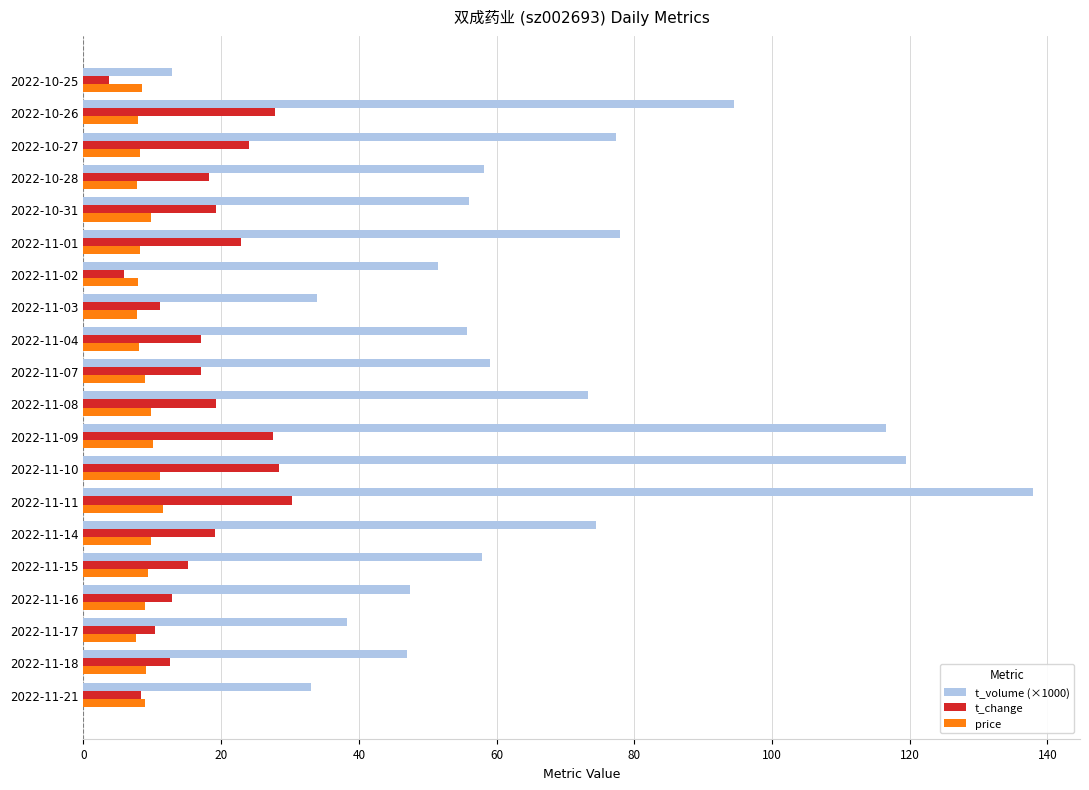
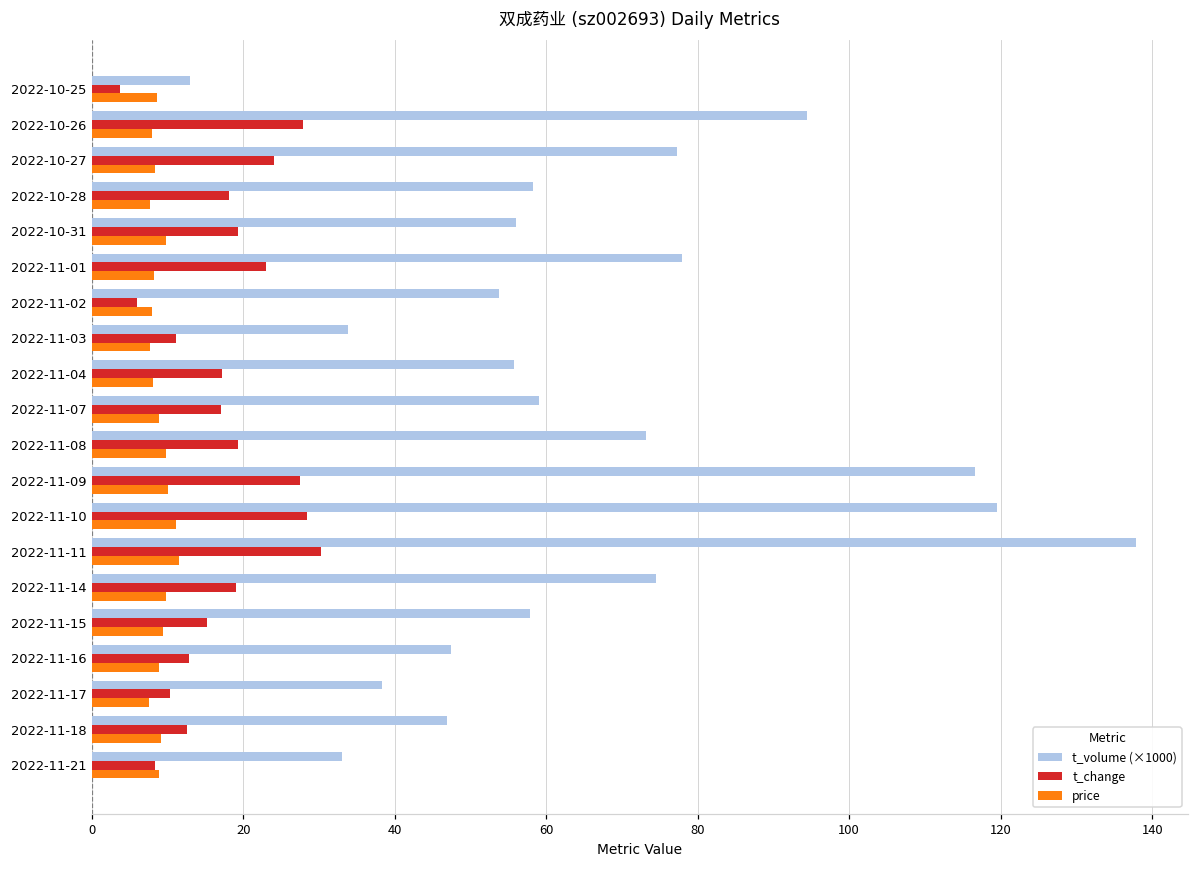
t_volume (×1000), 2022-11-02: 51 -> 54
